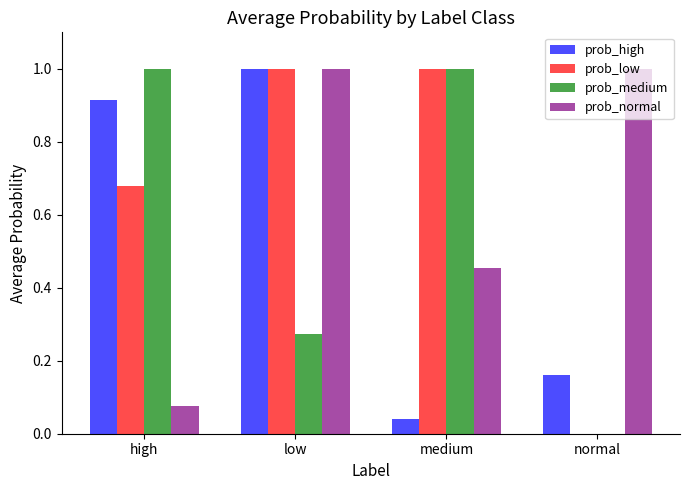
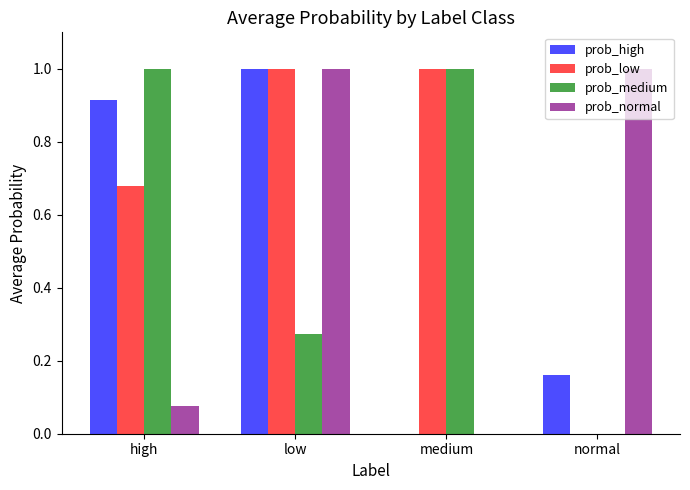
prob_high, medium: 0.04 -> 0.00
prob_normal, medium: 0.45 -> 0.00
